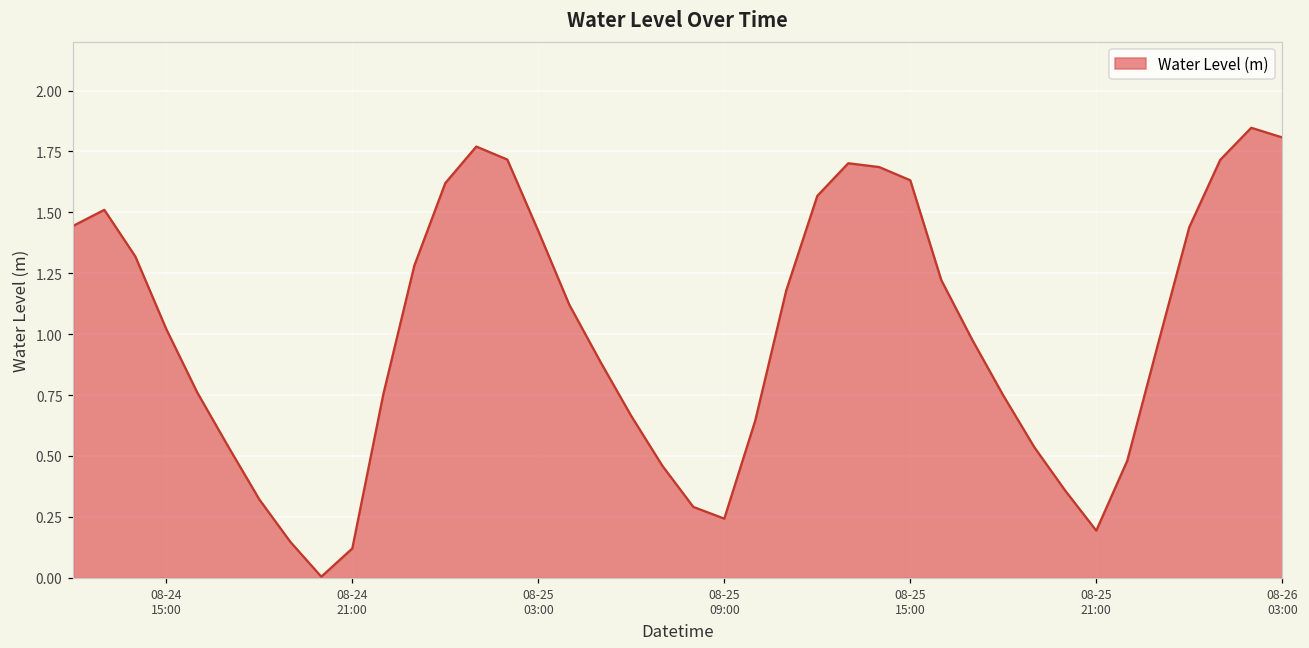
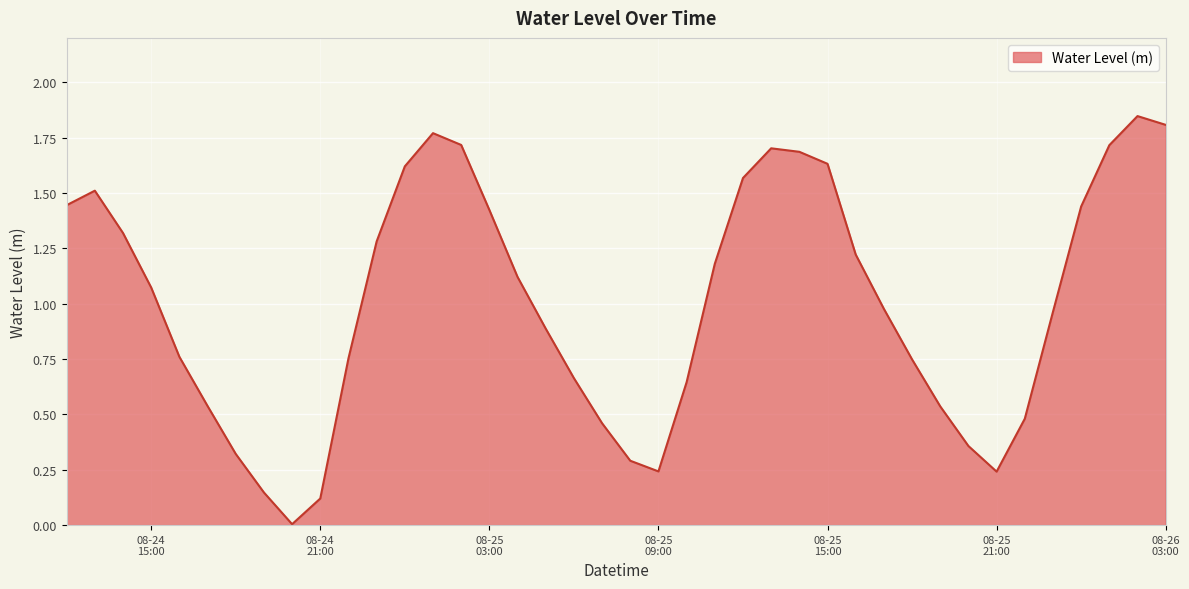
08-24 15:00: 1.02 -> 1.07
08-25 21:00: 0.19 -> 0.24
